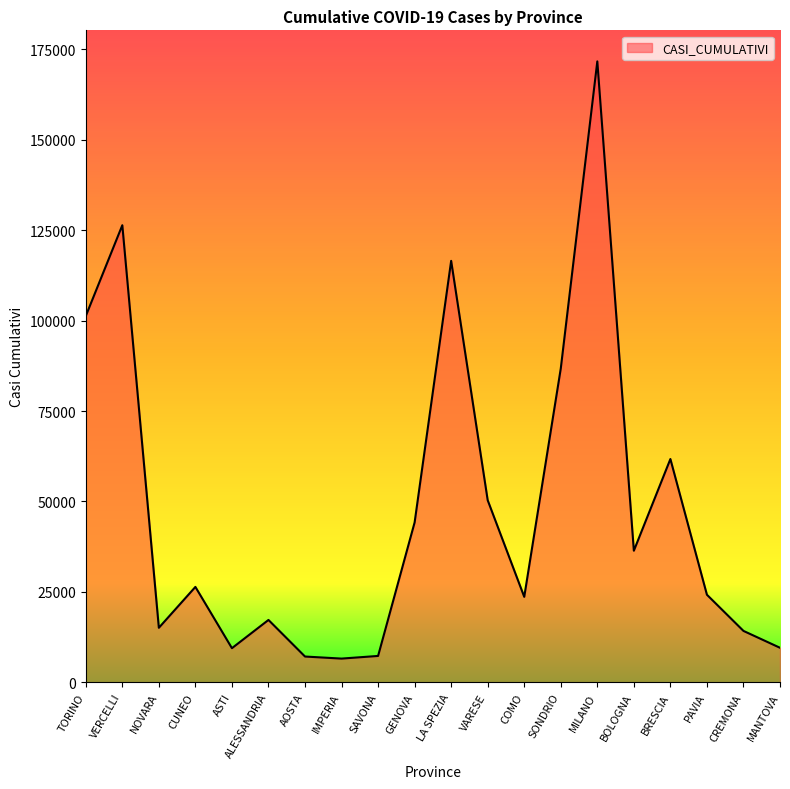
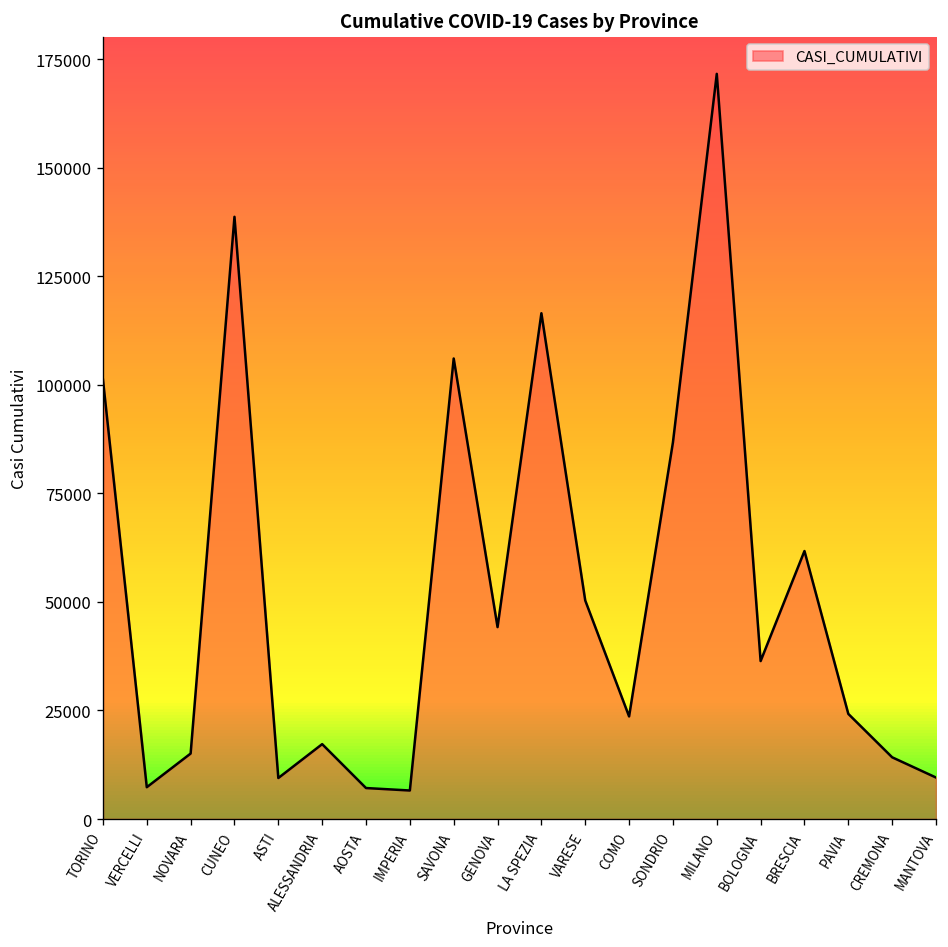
VERCELLI: 126000 -> 7000
CUNEO: 26000 -> 139000
SAVONA: 7000 -> 106000
